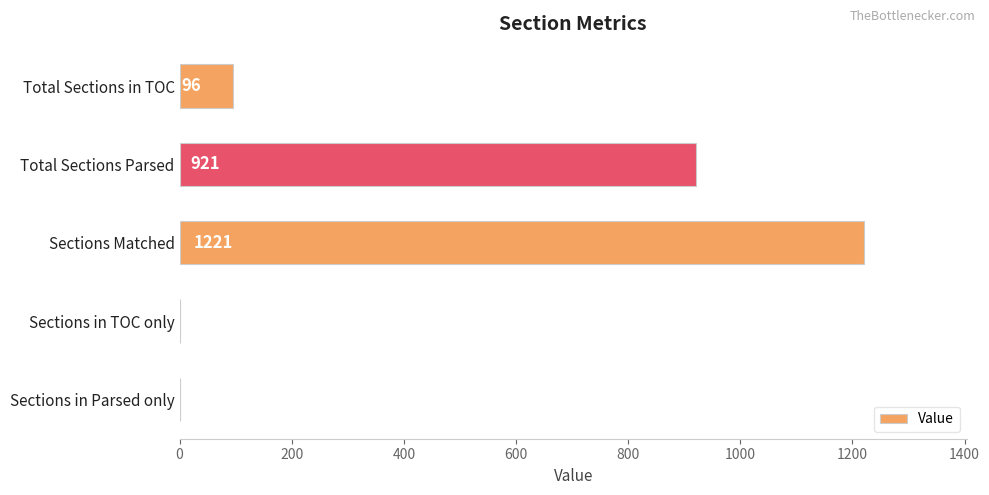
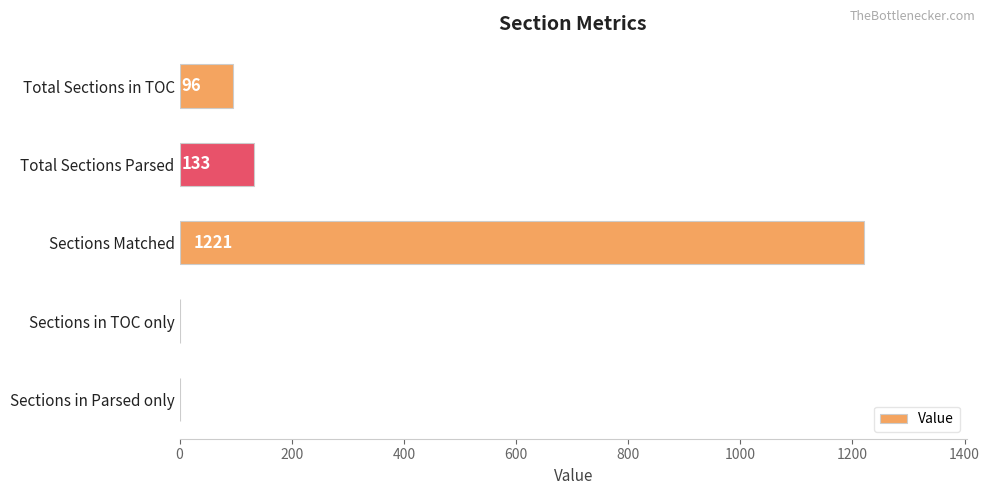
Total Sections Parsed: 921 -> 133
